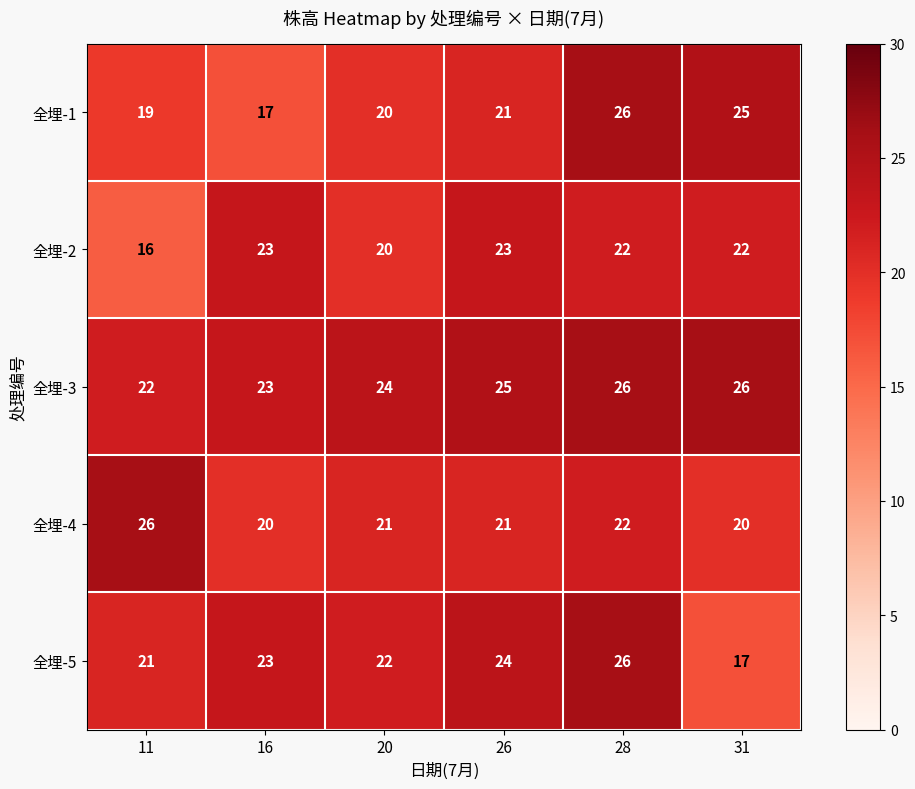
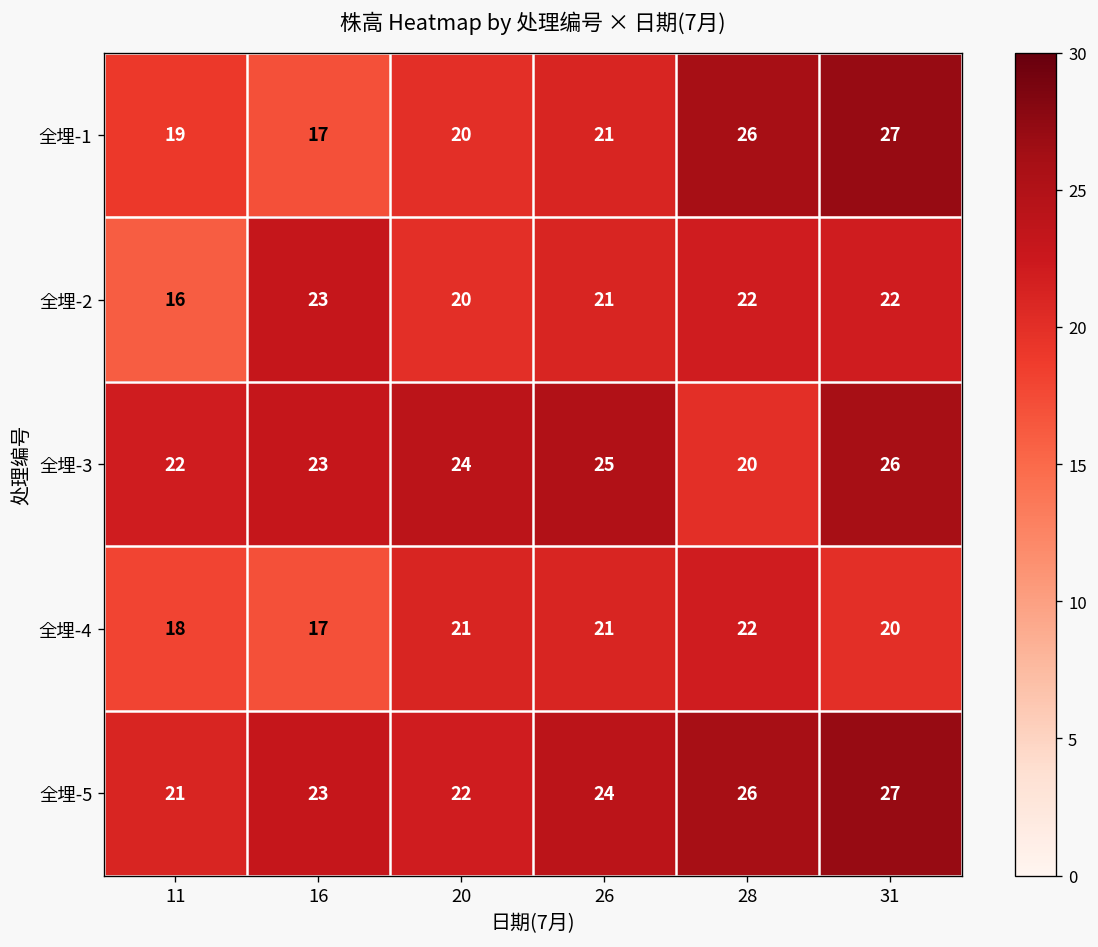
全埋-1, 31: 25 -> 27
全埋-2, 26: 23 -> 21
全埋-3, 28: 26 -> 20
全埋-4, 11: 26 -> 18
全埋-4, 16: 20 -> 17
全埋-5, 31: 17 -> 27
